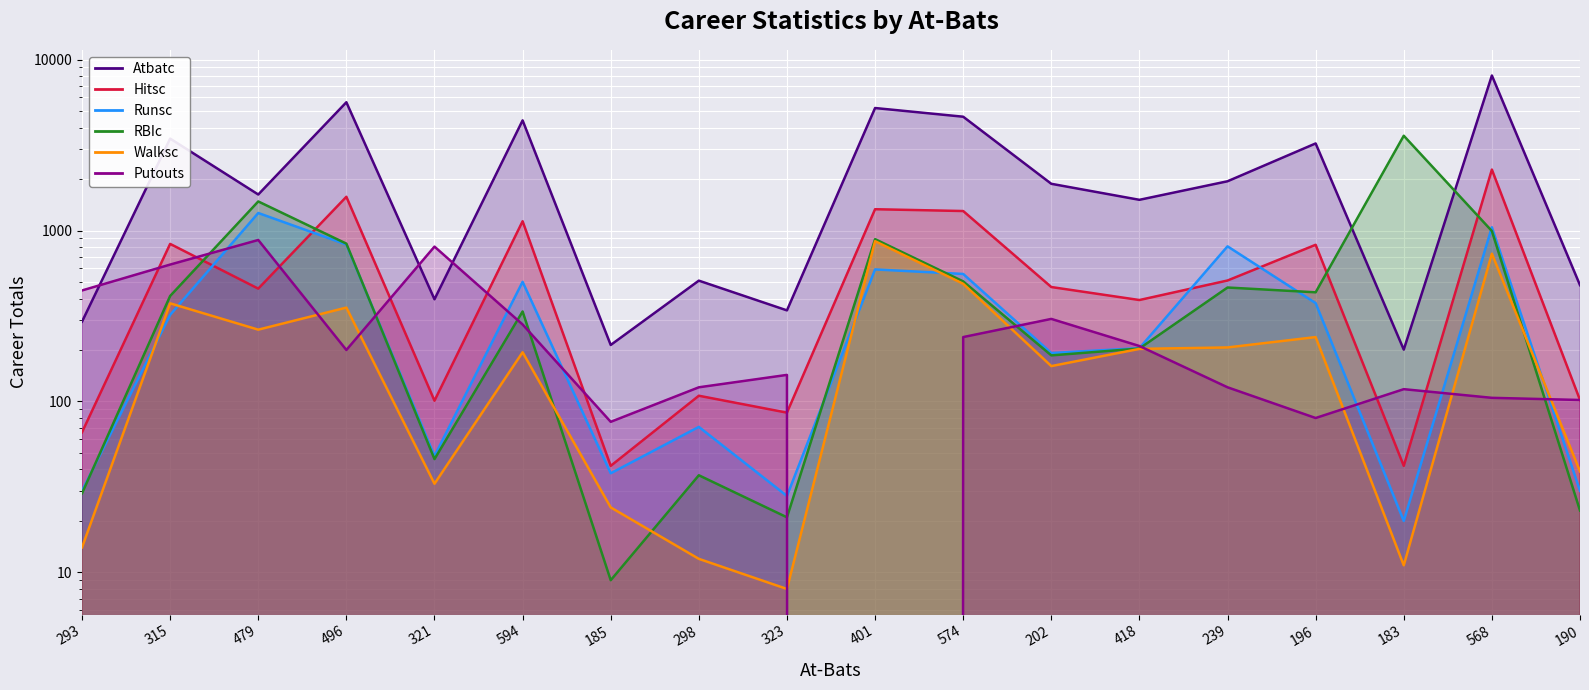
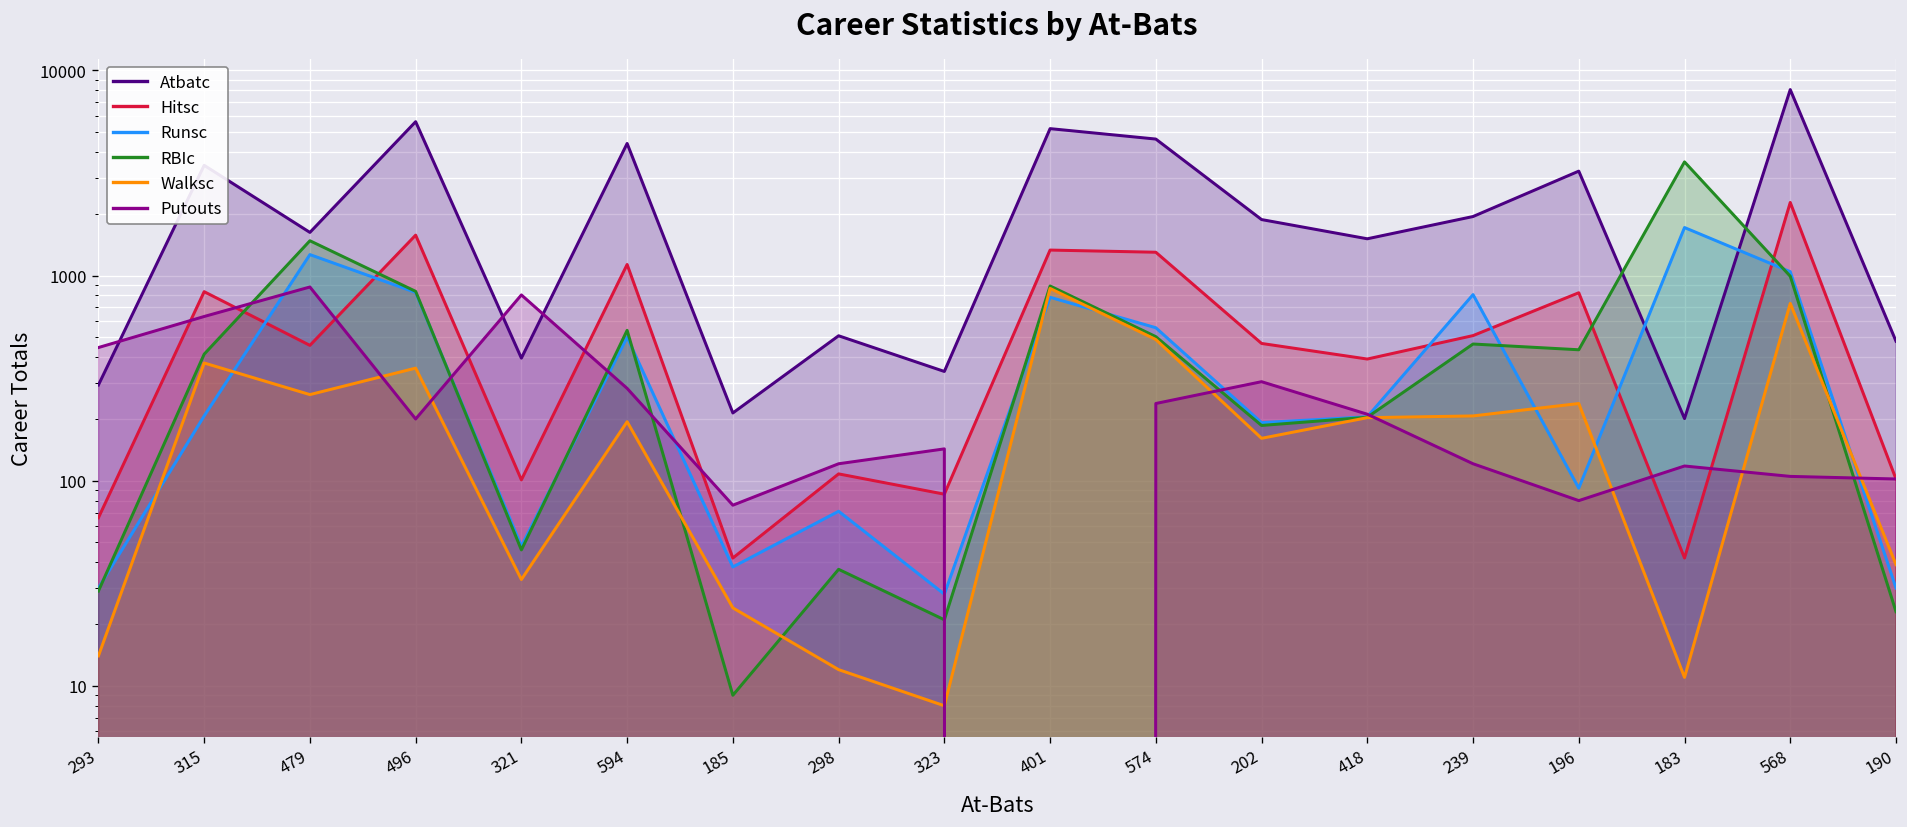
Runsc, 315: 320 -> 210
RBIc, 594: 340 -> 540
Runsc, 401: 590 -> 800
Runsc, 196: 380 -> 90
Runsc, 183: 20 -> 1700
